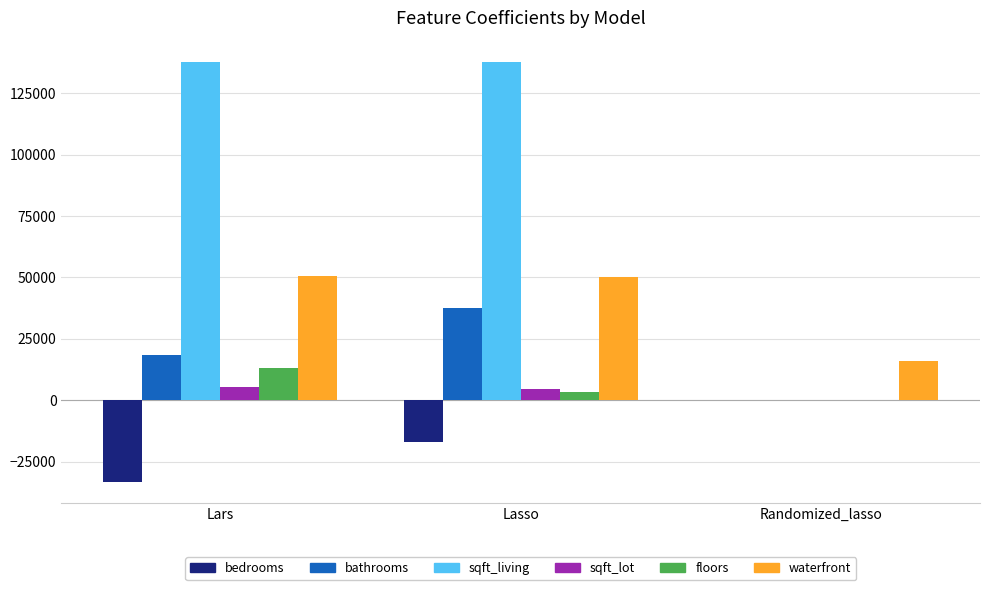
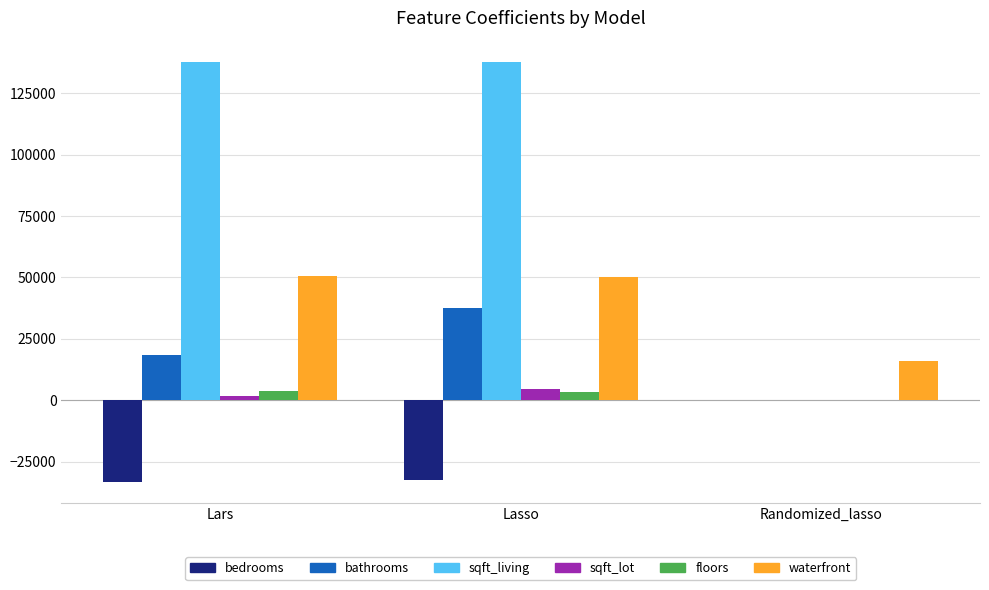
sqft_lot, Lars: 5000 -> 2000
floors, Lars: 13000 -> 4000
bedrooms, Lasso: -17000 -> -33000
